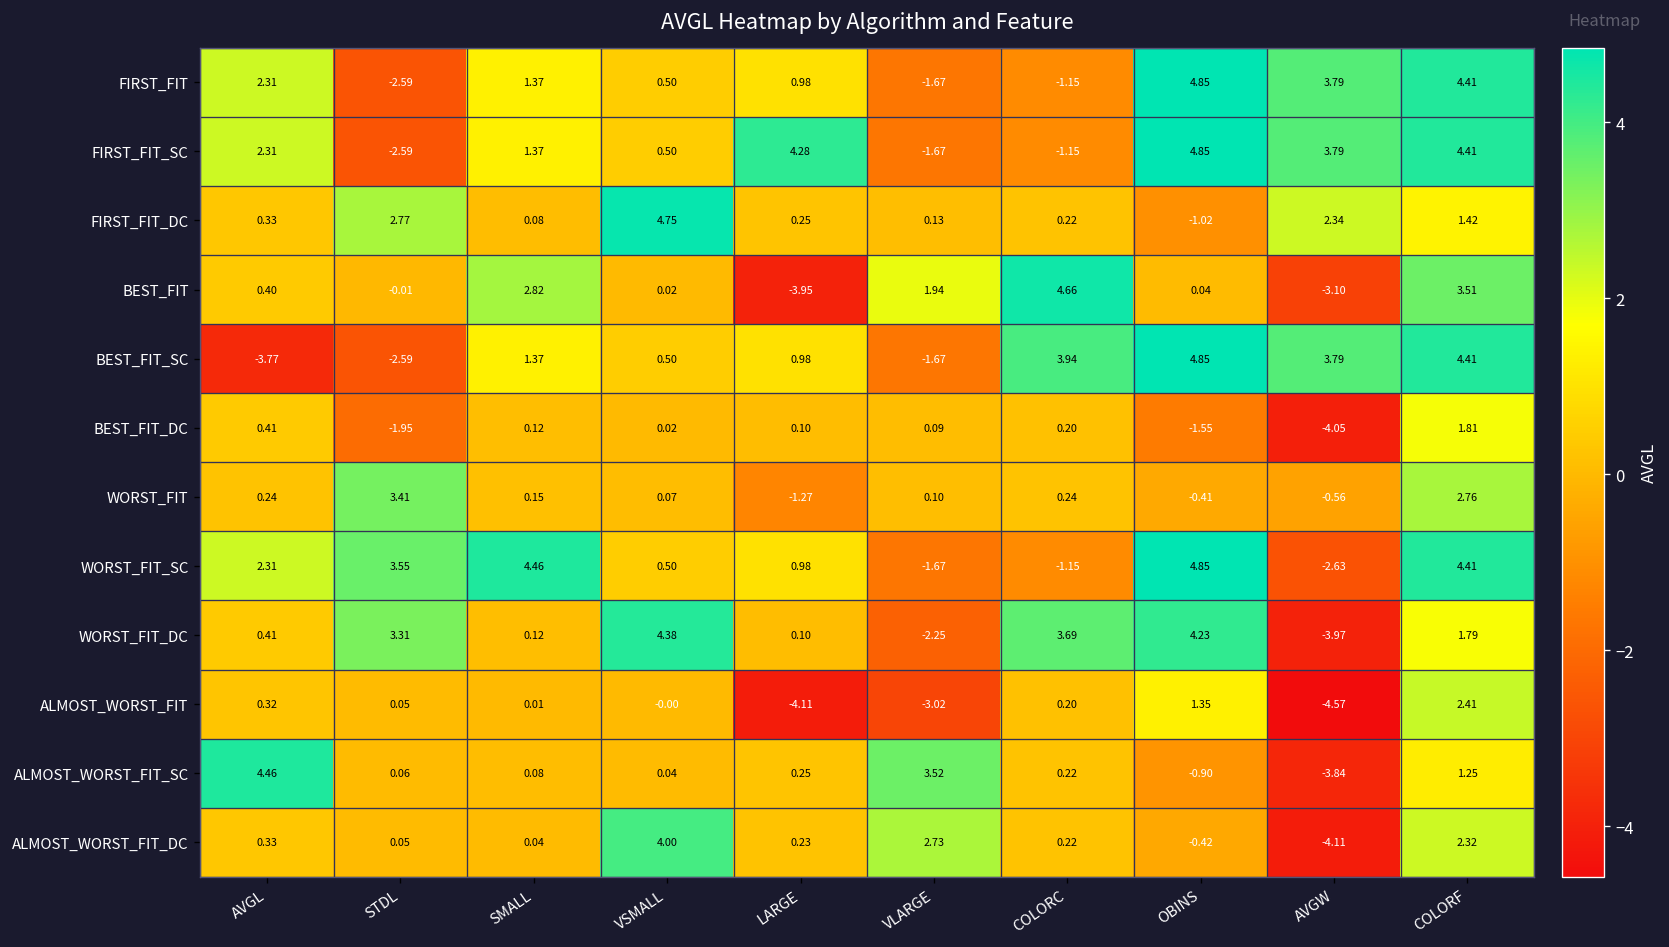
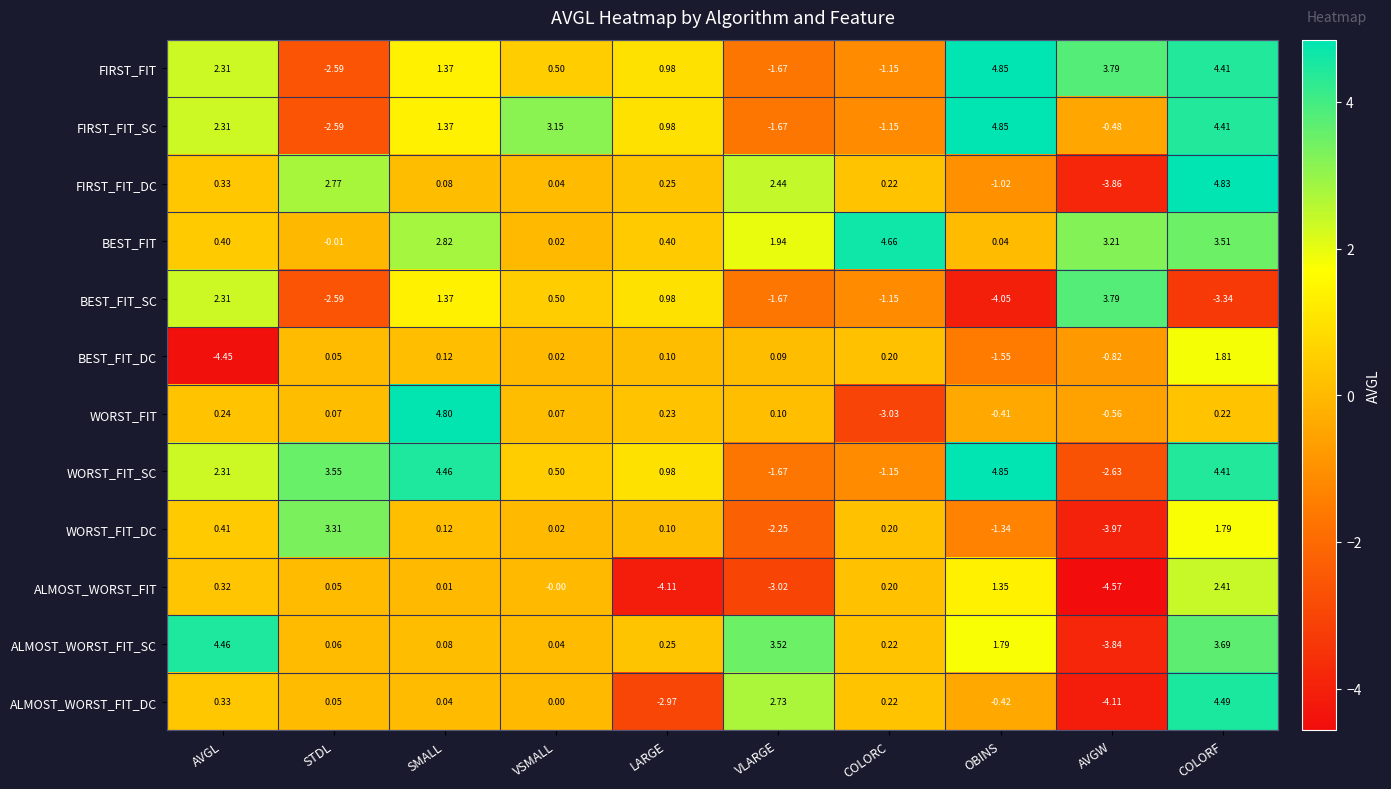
FIRST_FIT_SC, VSMALL: 0.50 -> 3.15
FIRST_FIT_SC, LARGE: 4.28 -> 0.98
FIRST_FIT_SC, AVGW: 3.79 -> -0.48
FIRST_FIT_DC, VSMALL: 4.75 -> 0.04
FIRST_FIT_DC, VLARGE: 0.13 -> 2.44
FIRST_FIT_DC, AVGW: 2.34 -> -3.86
FIRST_FIT_DC, COLORF: 1.42 -> 4.83
BEST_FIT, LARGE: -3.95 -> 0.40
BEST_FIT, AVGW: -3.10 -> 3.21
BEST_FIT_SC, AVGL: -3.77 -> 2.31
BEST_FIT_SC, COLORC: 3.94 -> -1.15
BEST_FIT_SC, OBINS: 4.85 -> -4.05
BEST_FIT_SC, COLORF: 4.41 -> -3.34
BEST_FIT_DC, AVGL: 0.41 -> -4.45
BEST_FIT_DC, STDL: -1.95 -> 0.05
BEST_FIT_DC, AVGW: -4.05 -> -0.82
WORST_FIT, STDL: 3.41 -> 0.07
WORST_FIT, SMALL: 0.15 -> 4.80
WORST_FIT, LARGE: -1.27 -> 0.23
WORST_FIT, COLORC: 0.24 -> -3.03
WORST_FIT, COLORF: 2.76 -> 0.22
WORST_FIT_DC, VSMALL: 4.38 -> 0.02
WORST_FIT_DC, COLORC: 3.69 -> 0.20
WORST_FIT_DC, OBINS: 4.23 -> -1.34
ALMOST_WORST_FIT_SC, OBINS: -0.90 -> 1.79
ALMOST_WORST_FIT_SC, COLORF: 1.25 -> 3.69
ALMOST_WORST_FIT_DC, VSMALL: 4.00 -> 0.00
ALMOST_WORST_FIT_DC, LARGE: 0.23 -> -2.97
ALMOST_WORST_FIT_DC, COLORF: 2.32 -> 4.49
